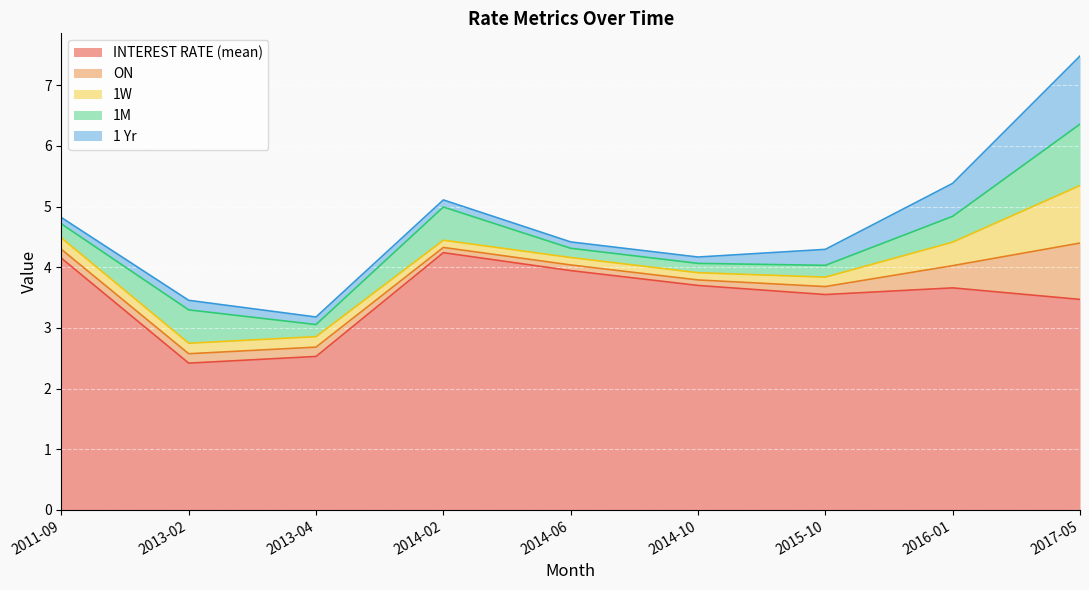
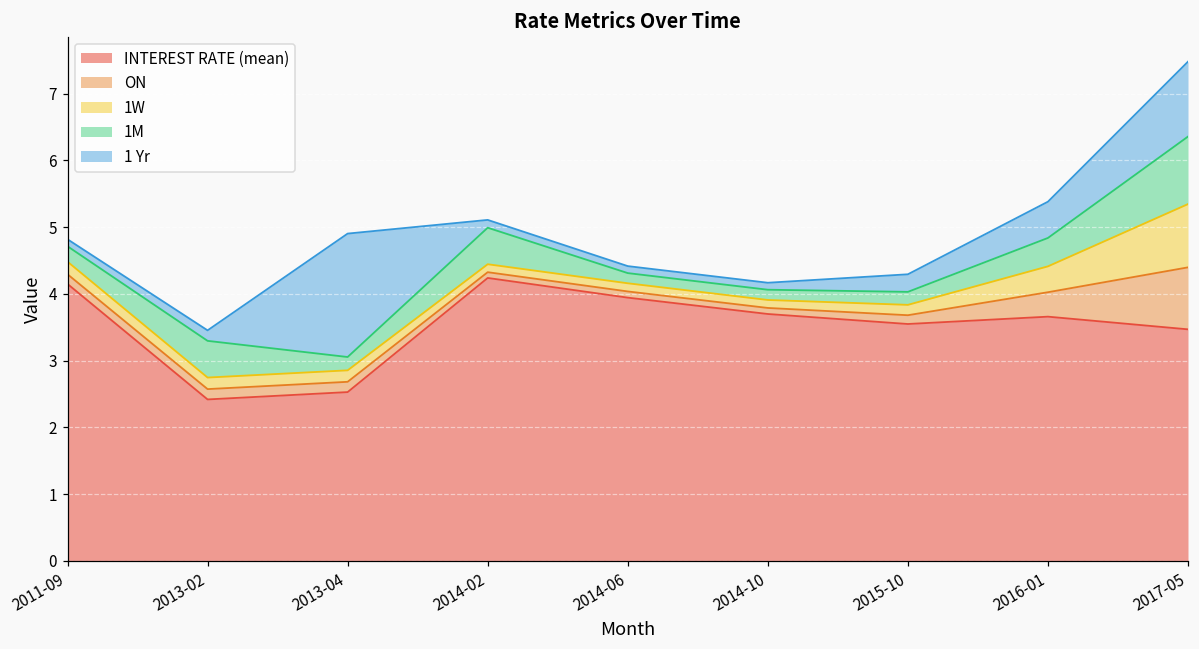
1 Yr, 2013-04: 0.1 -> 1.8
